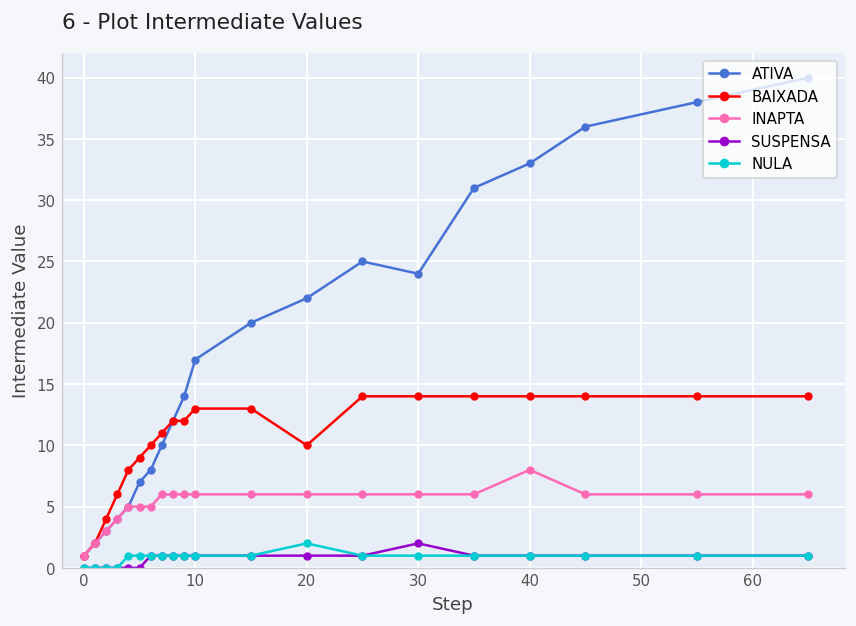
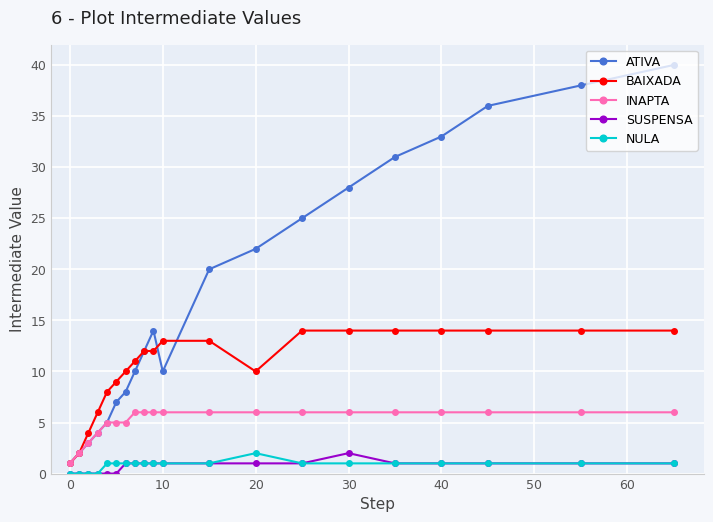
ATIVA, 10: 17 -> 10
ATIVA, 30: 24 -> 28
INAPTA, 40: 8 -> 6
